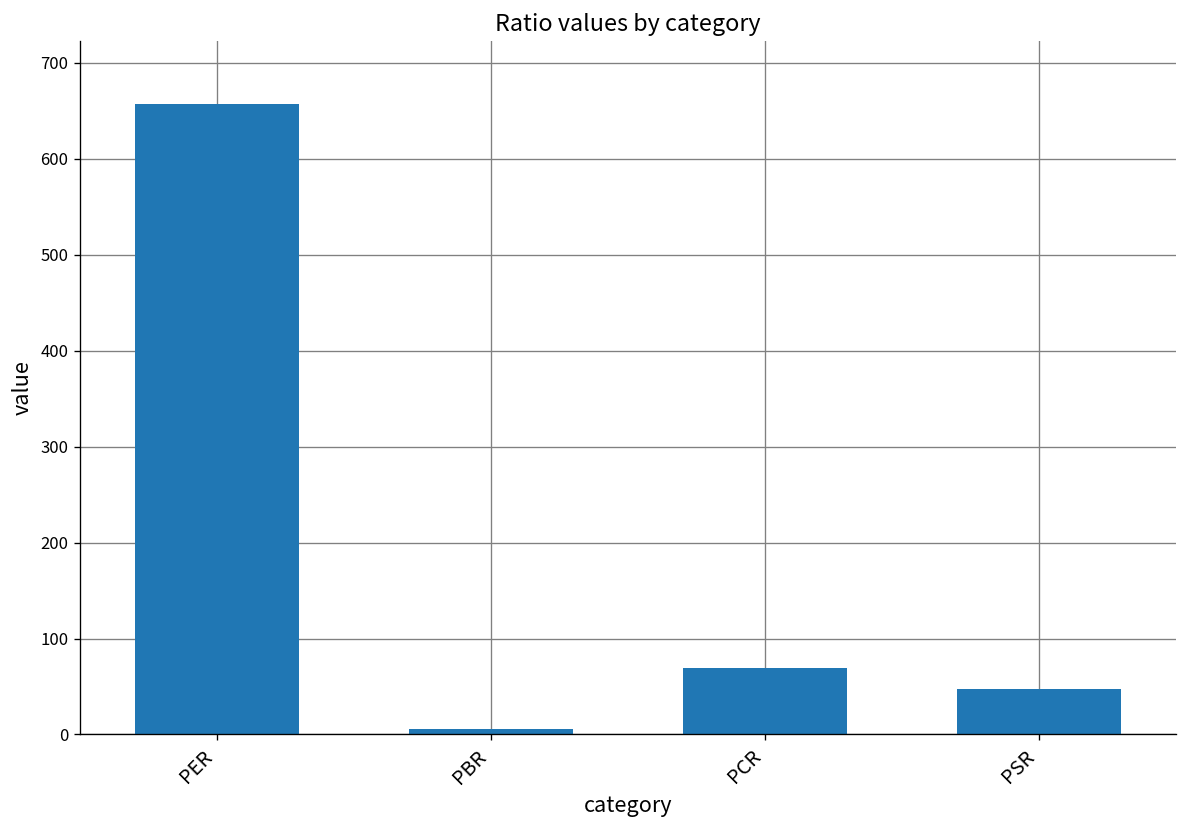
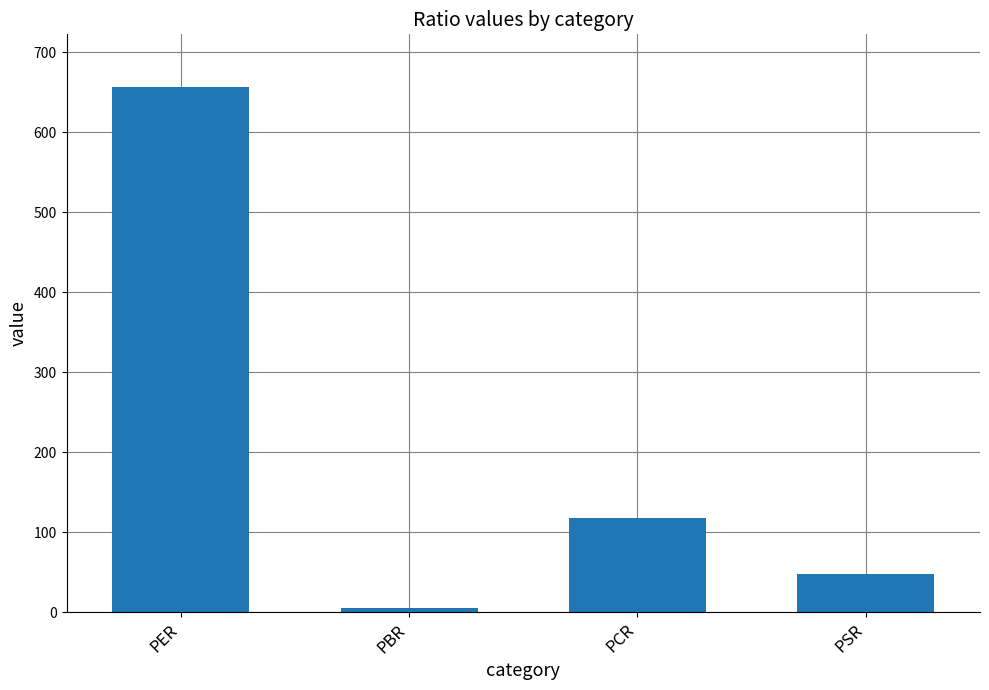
PCR: 70 -> 120
